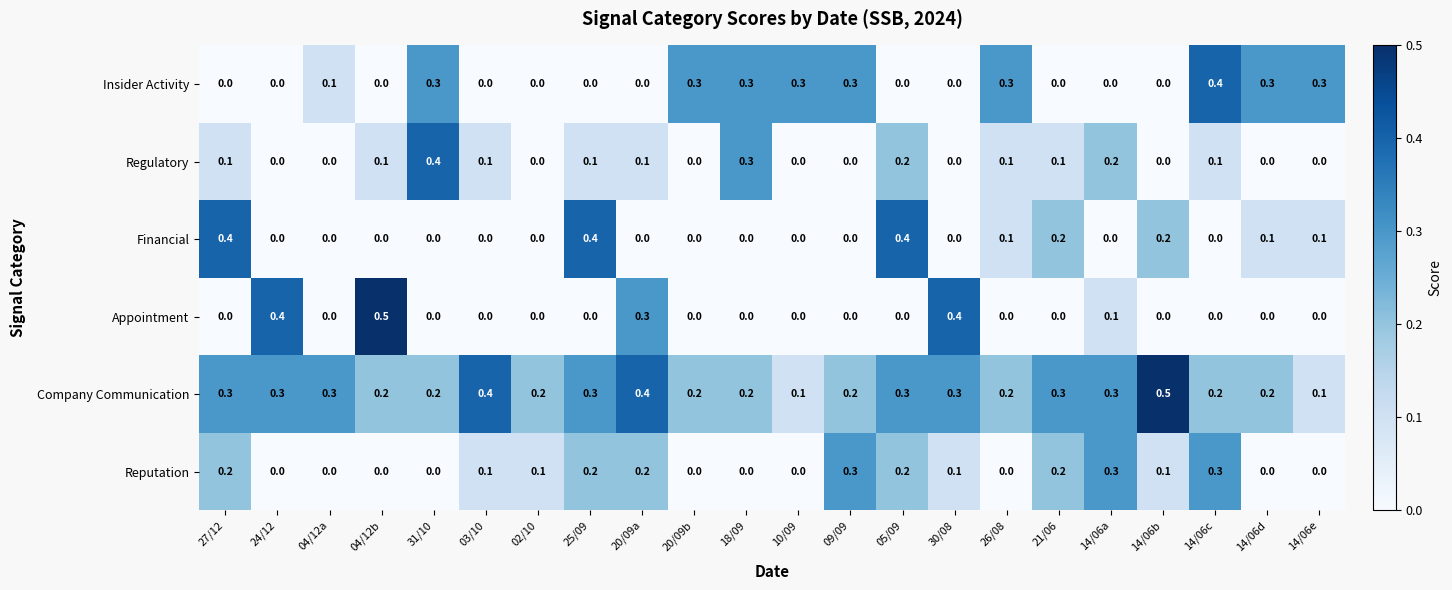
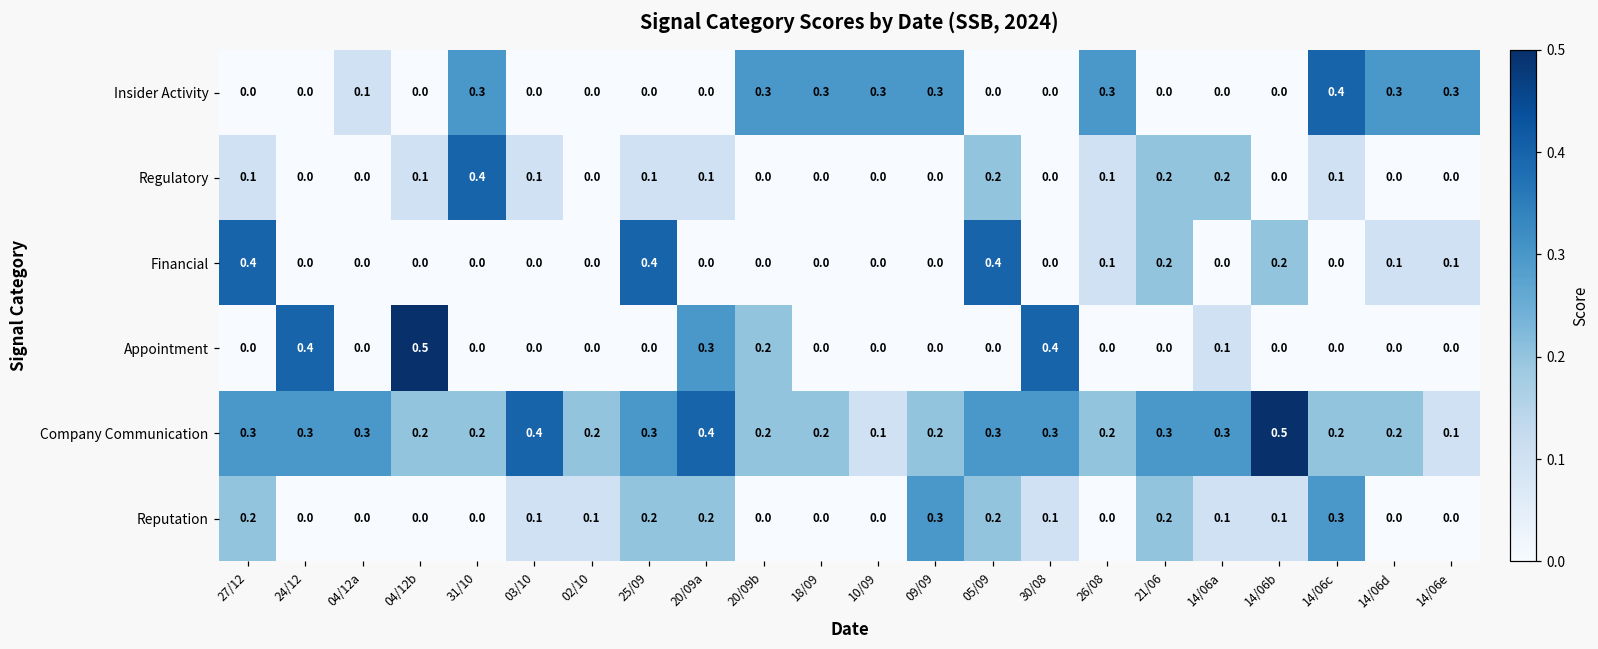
Regulatory, 18/09: 0.3 -> 0.0
Regulatory, 21/06: 0.1 -> 0.2
Appointment, 20/09b: 0.0 -> 0.2
Reputation, 14/06a: 0.3 -> 0.1
